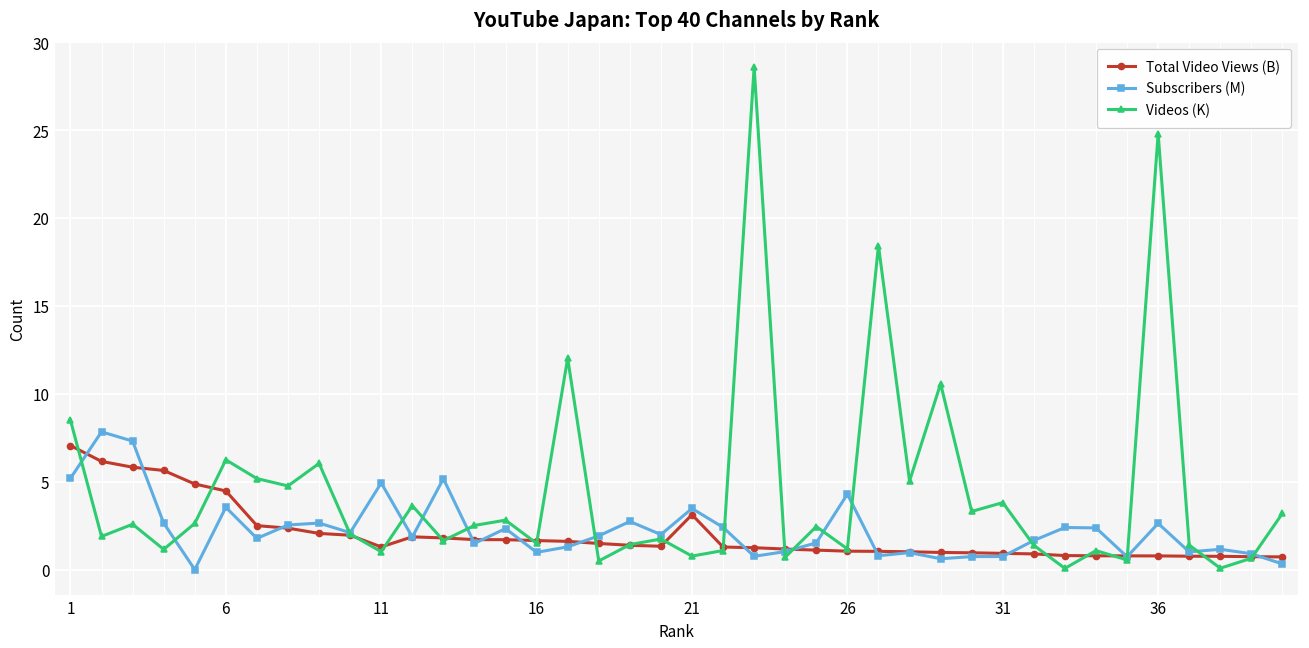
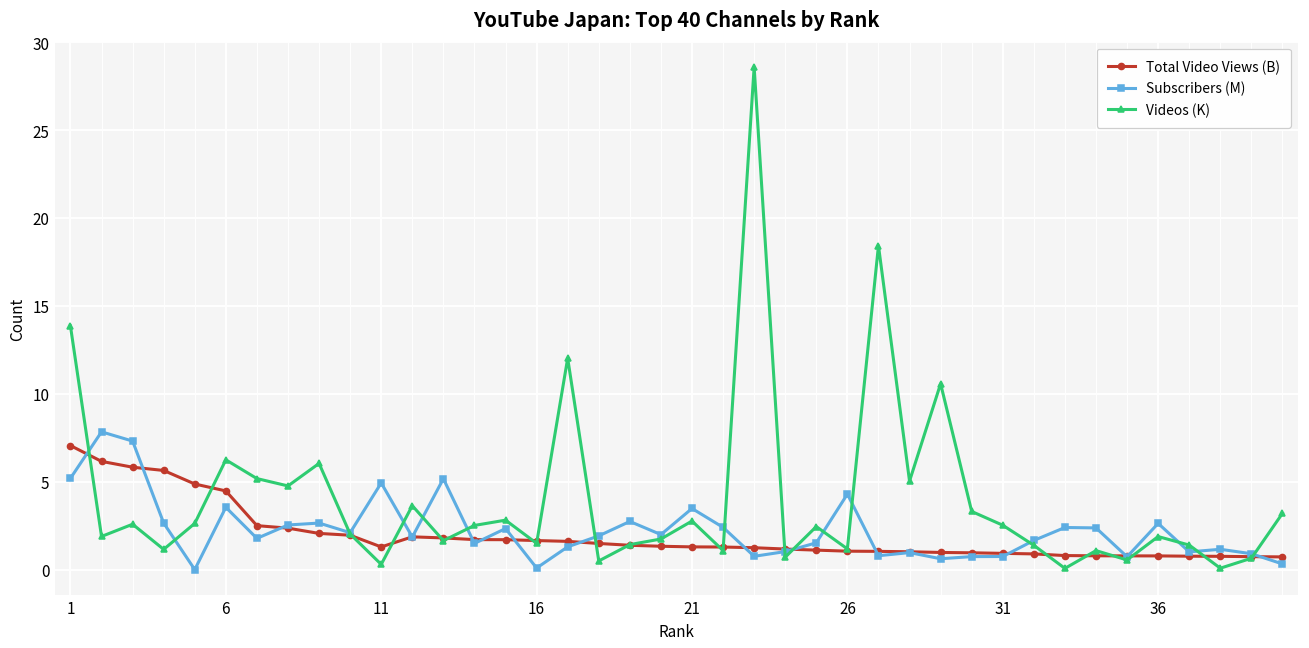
Videos (K), 1: 8.5 -> 13.9
Videos (K), 11: 1.0 -> 0.3
Subscribers (M), 16: 1.0 -> 0.1
Total Video Views (B), 21: 3.1 -> 1.3
Videos (K), 21: 0.8 -> 2.8
Videos (K), 31: 3.8 -> 2.5
Videos (K), 36: 24.8 -> 1.9
